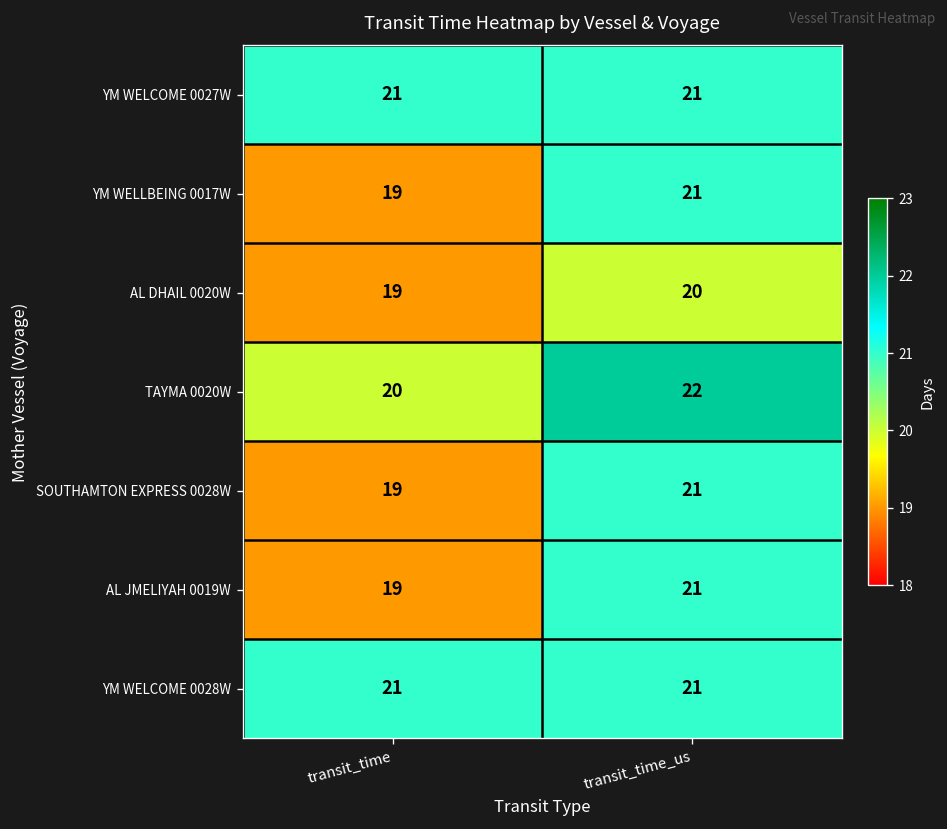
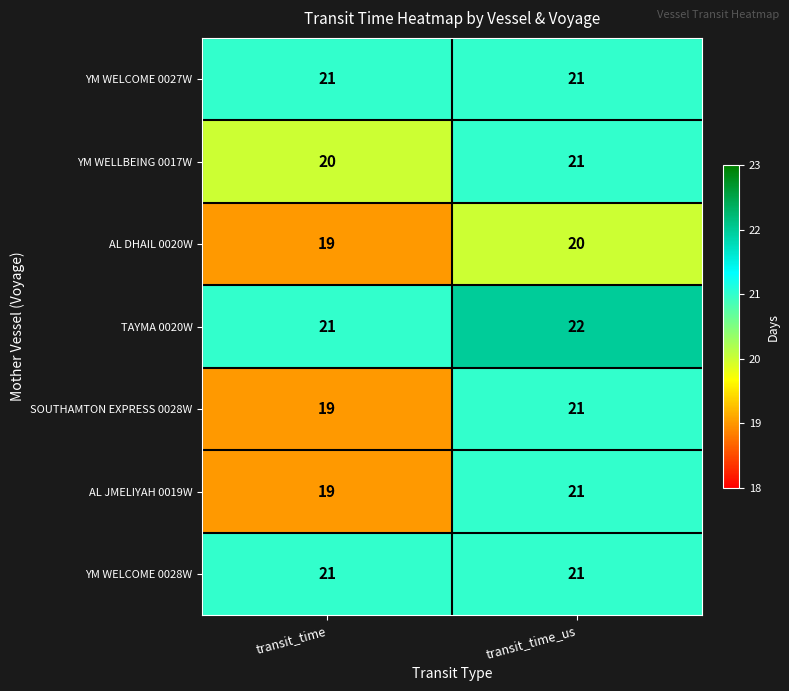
YM WELLBEING 0017W, transit_time: 19 -> 20
TAYMA 0020W, transit_time: 20 -> 21
